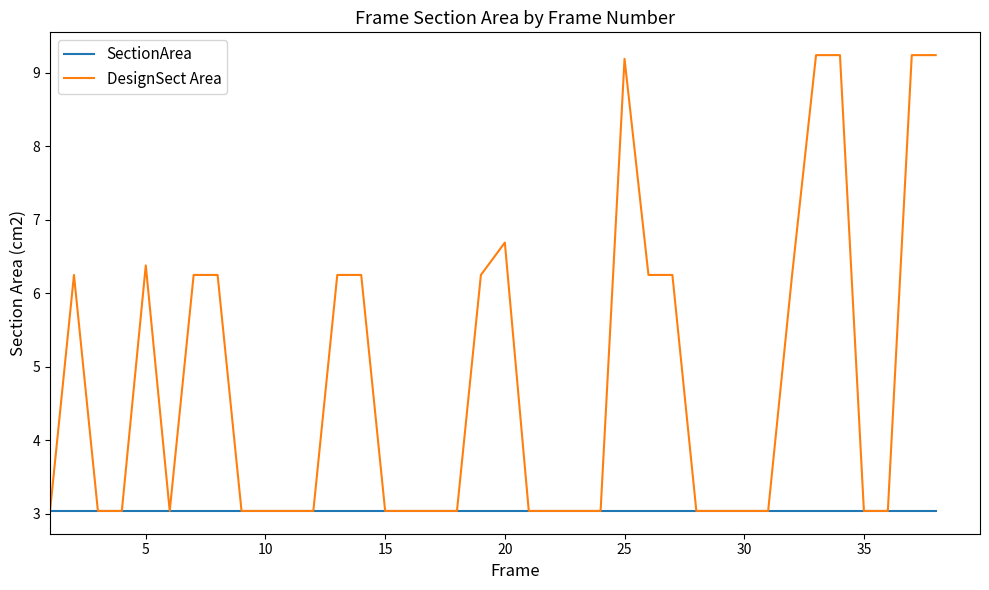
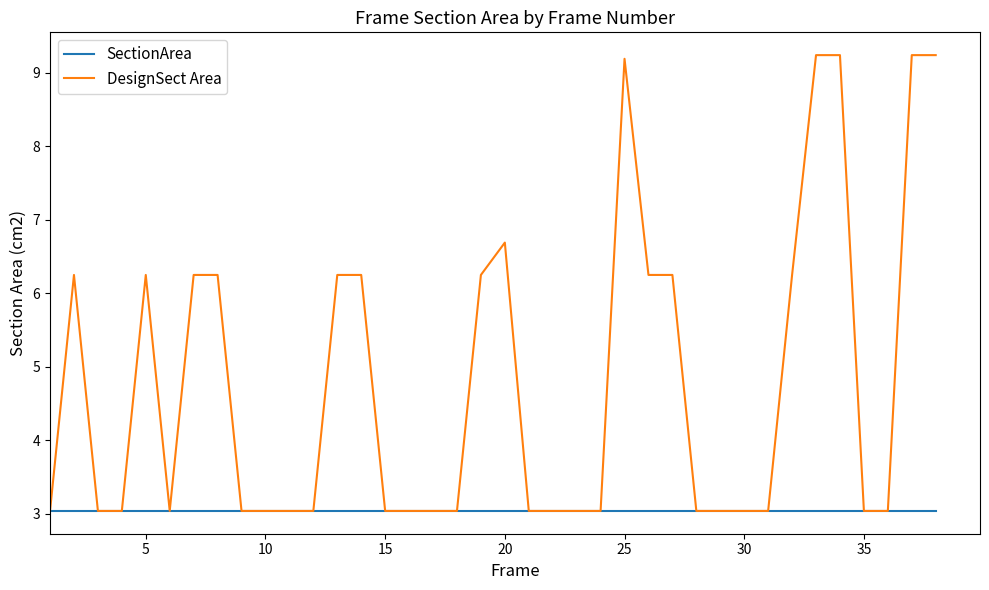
DesignSect Area, 5: 6.4 -> 6.3
